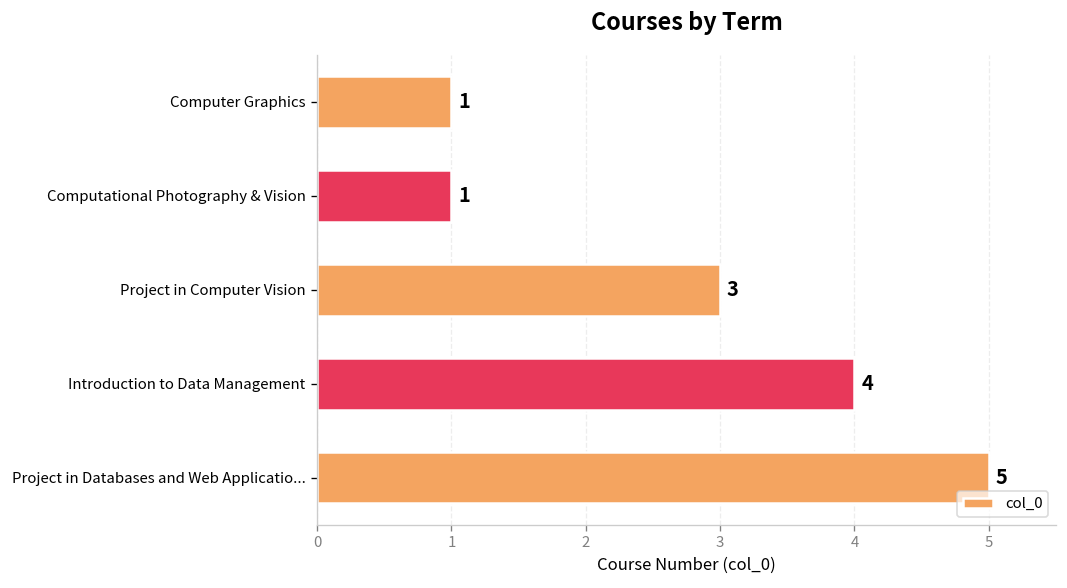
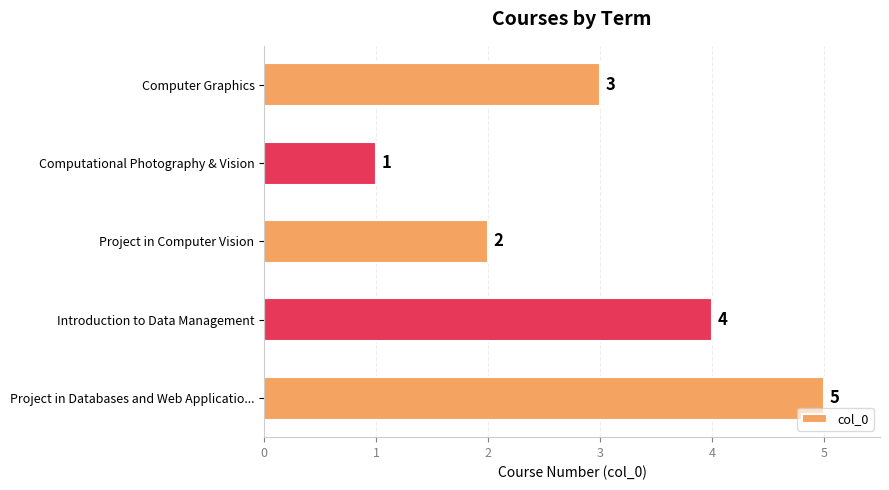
Computer Graphics: 1 -> 3
Project in Computer Vision: 3 -> 2
